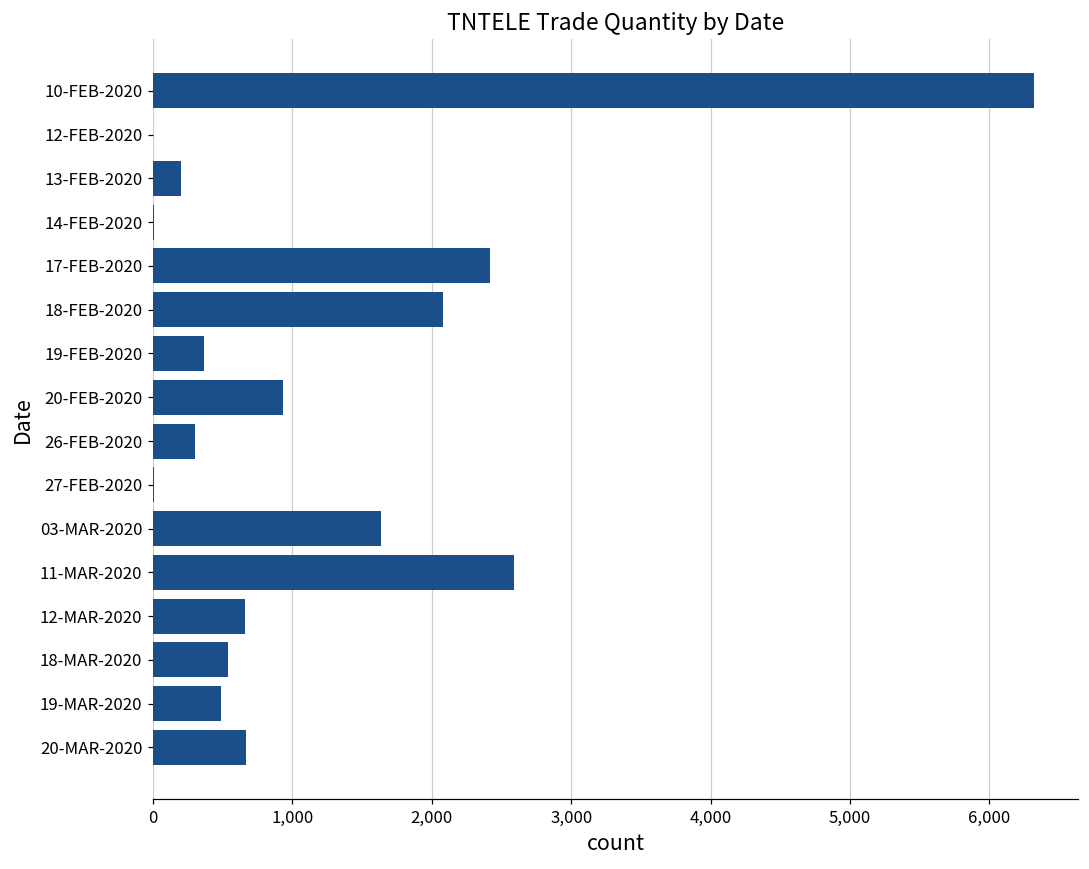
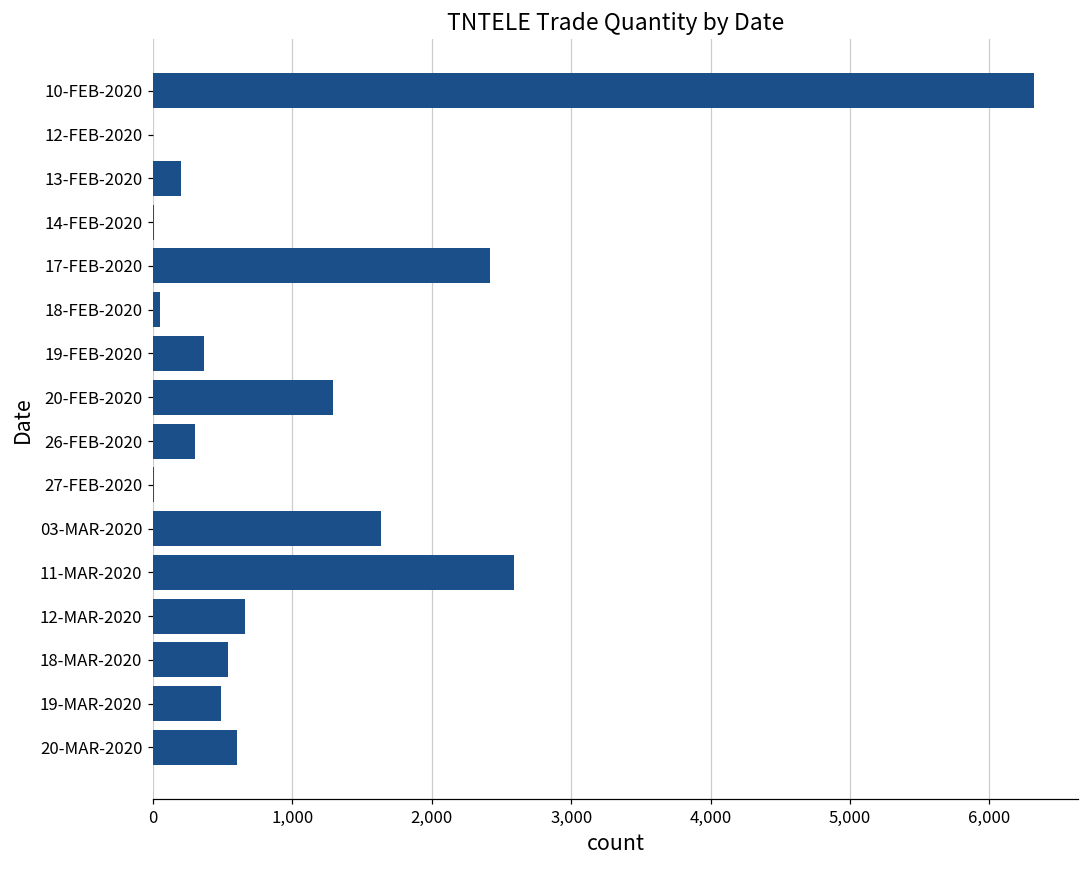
18-FEB-2020: 2,080 -> 50
20-FEB-2020: 930 -> 1,290
20-MAR-2020: 670 -> 600
